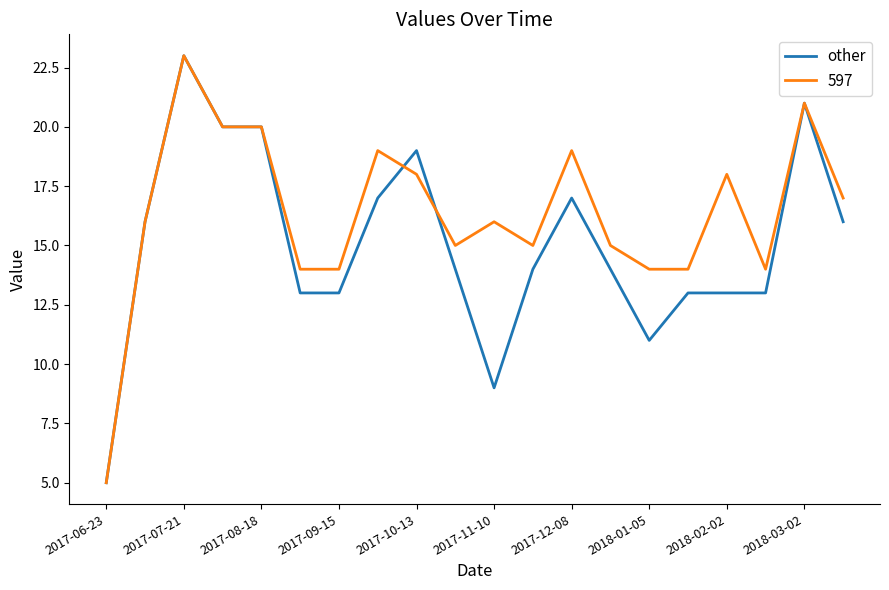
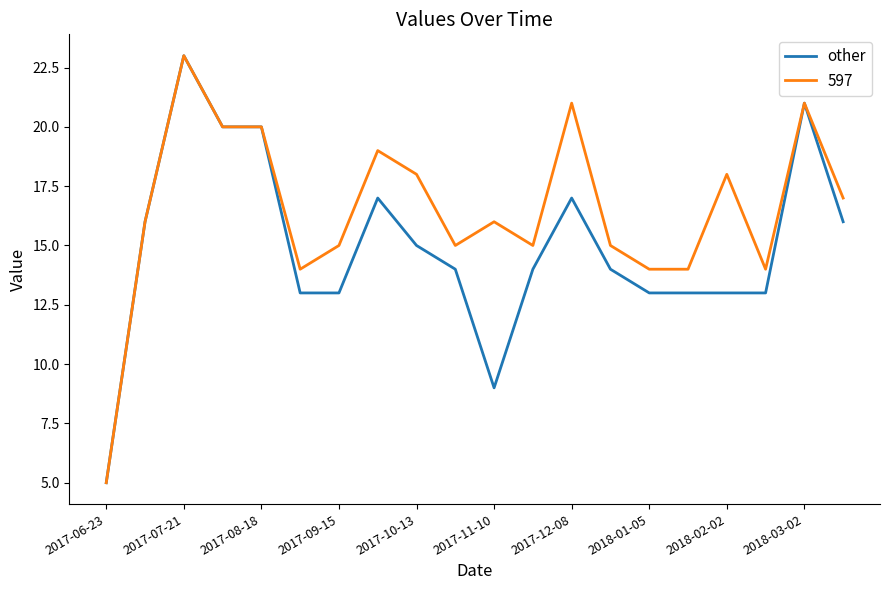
597, 2017-09-15: 14 -> 15
other, 2017-10-13: 19 -> 15
597, 2017-12-08: 19 -> 21
other, 2018-01-05: 11 -> 13
